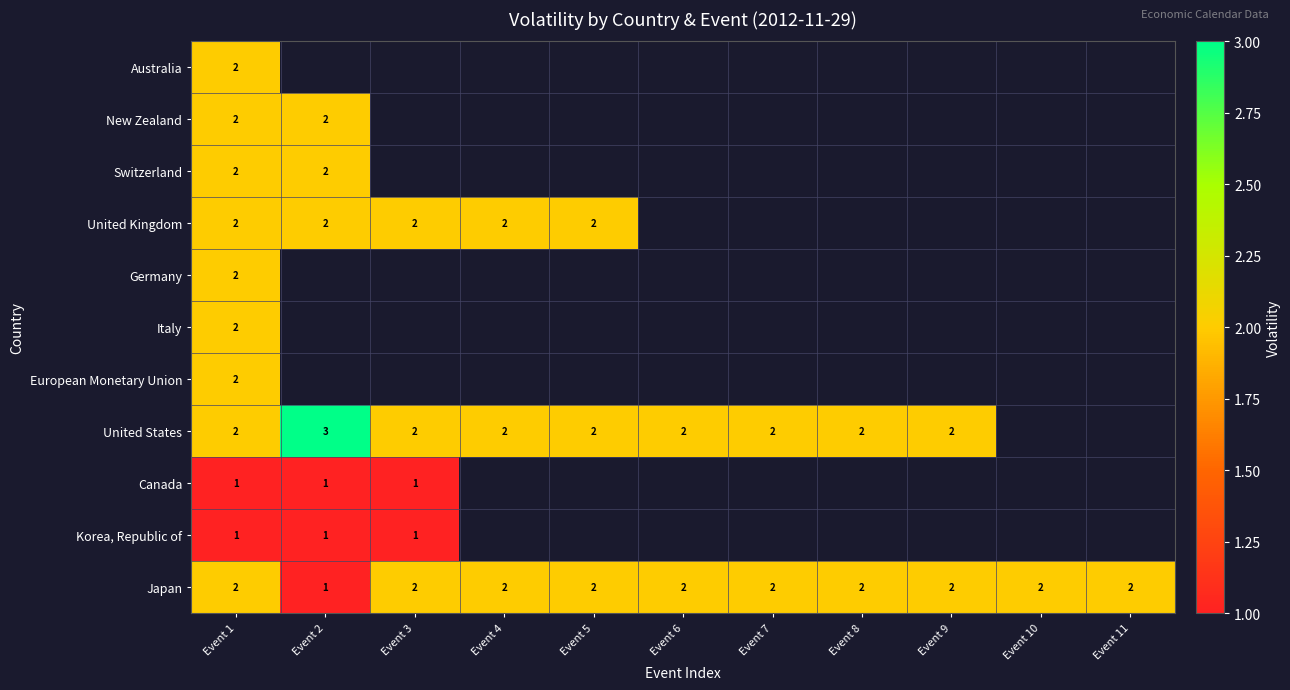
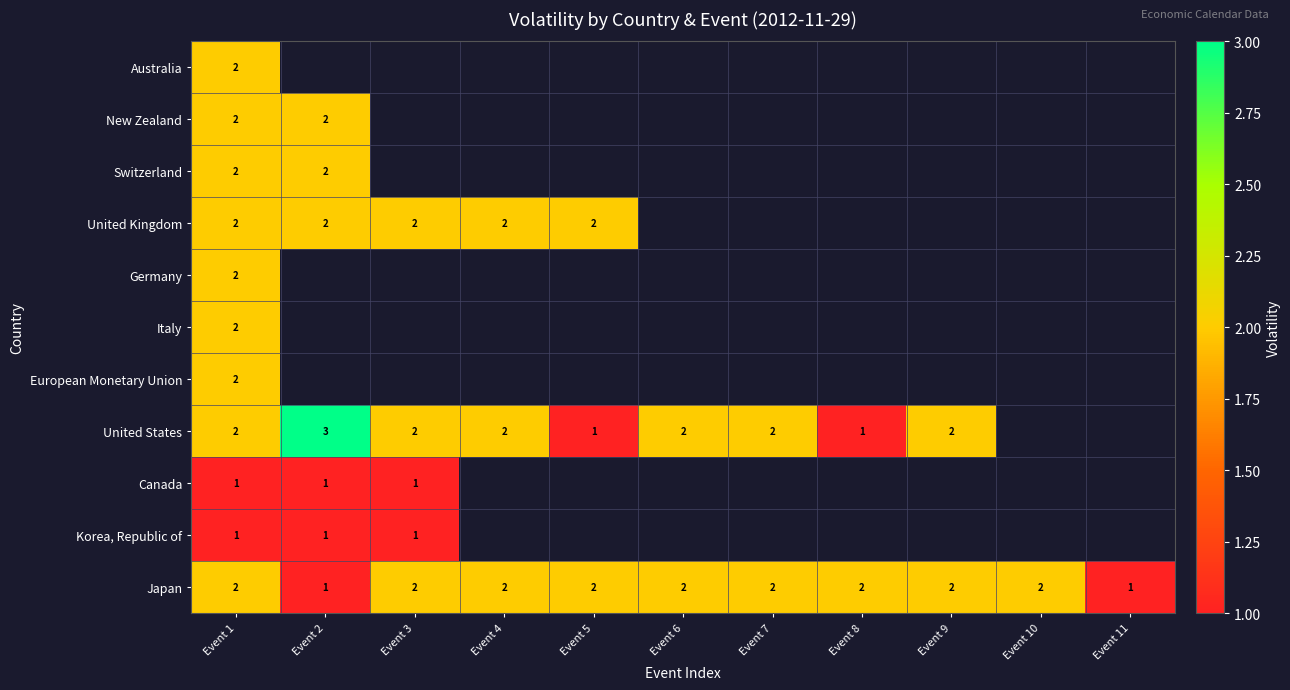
United States, Event 5: 2 -> 1
United States, Event 8: 2 -> 1
Japan, Event 11: 2 -> 1
